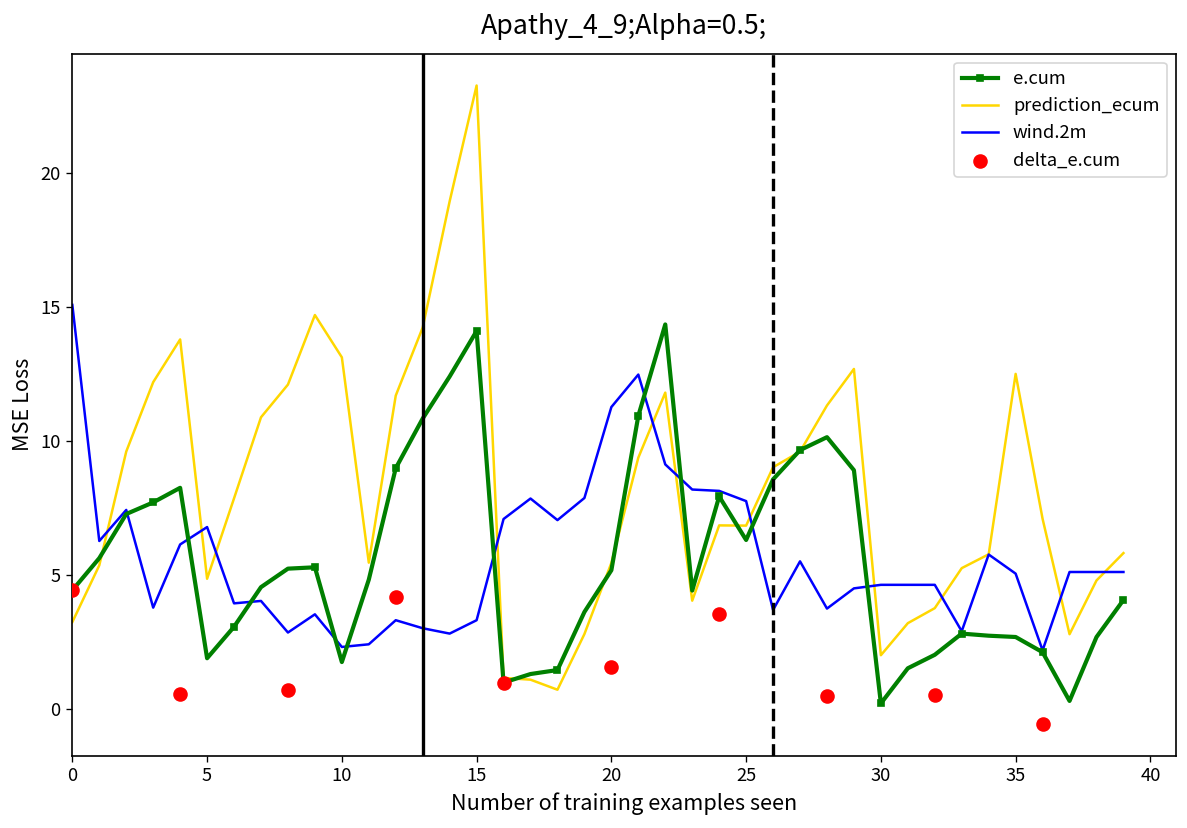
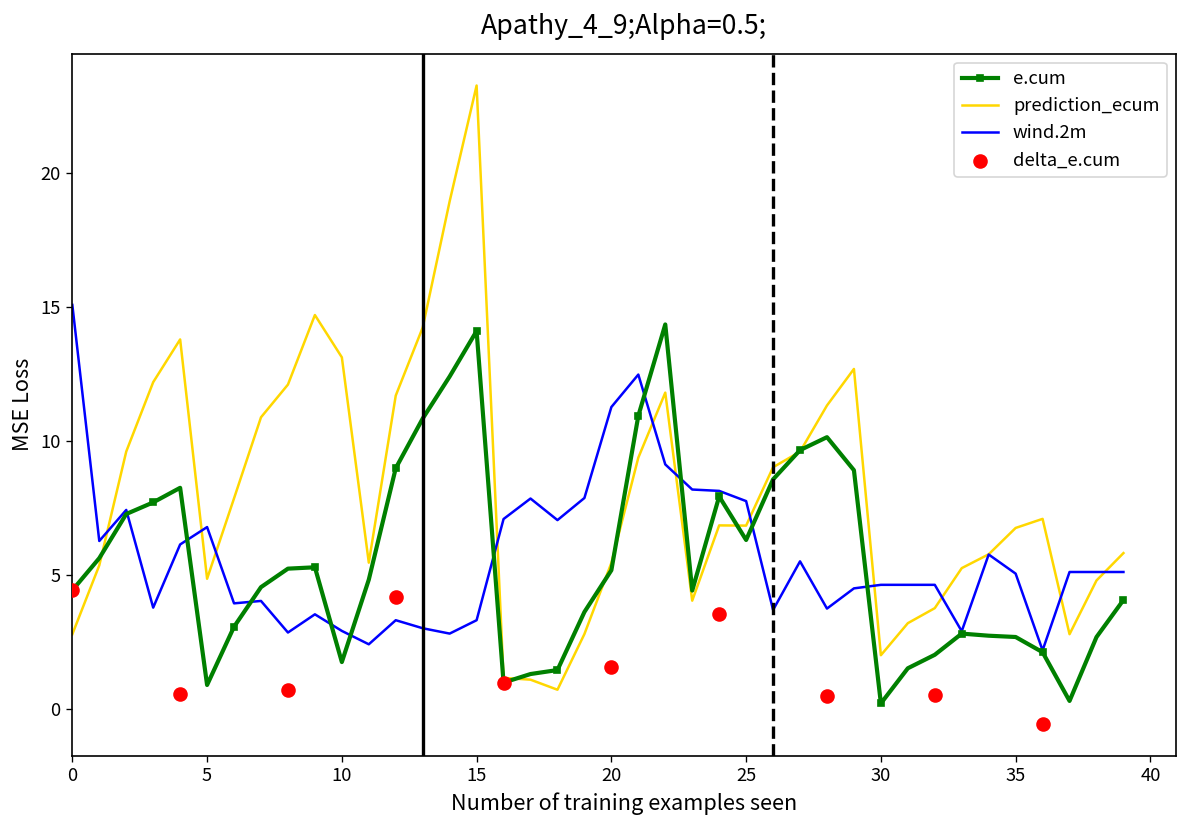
prediction_ecum, 0: 3.2 -> 2.8
e.cum, 5: 1.9 -> 0.9
wind.2m, 10: 2.3 -> 2.9
prediction_ecum, 35: 12.5 -> 6.7
